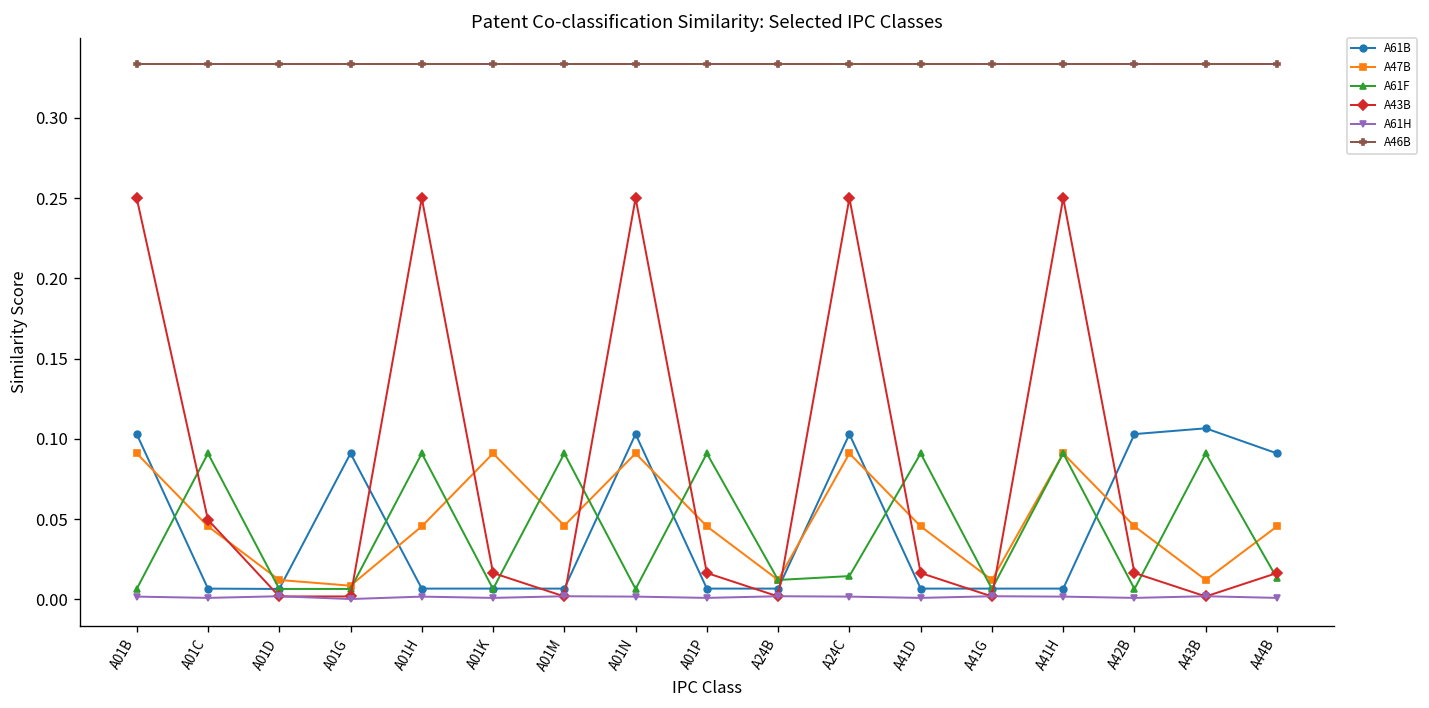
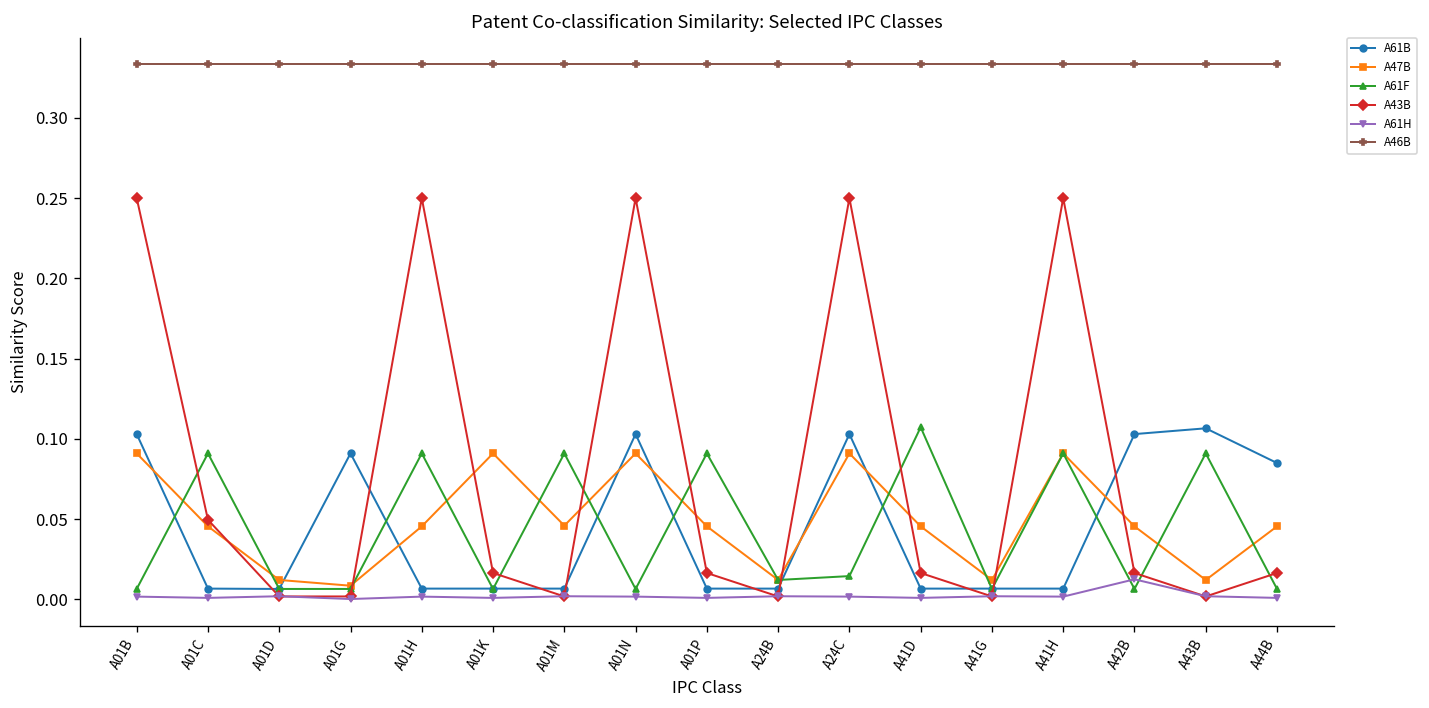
A61F, A41D: 0.091 -> 0.107
A61H, A42B: 0.001 -> 0.012
A61B, A44B: 0.091 -> 0.085
A61F, A44B: 0.013 -> 0.006
